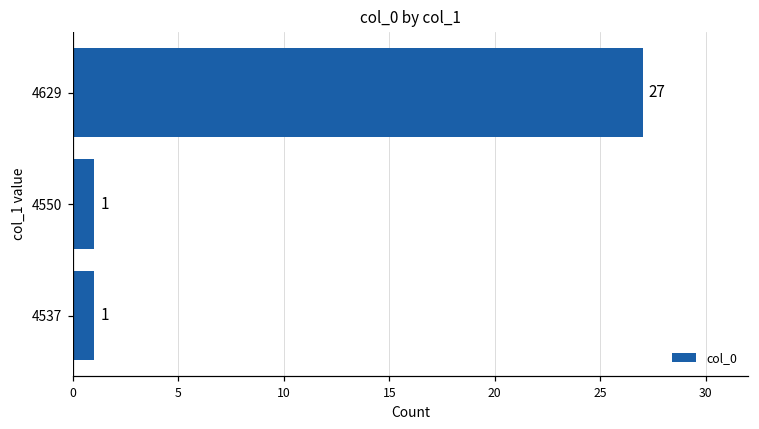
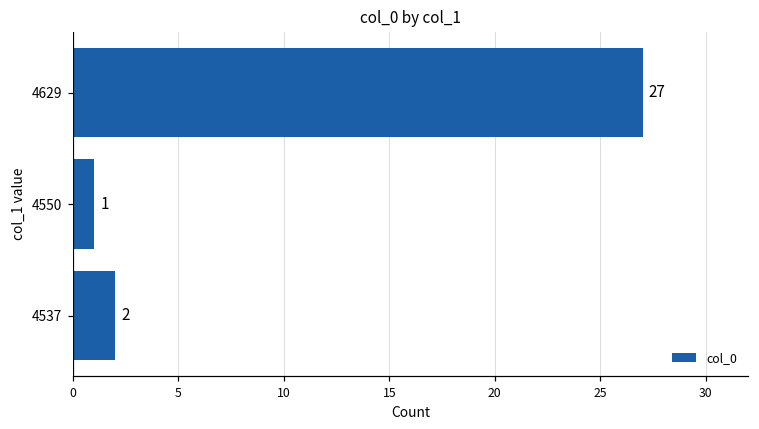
4537: 1 -> 2
